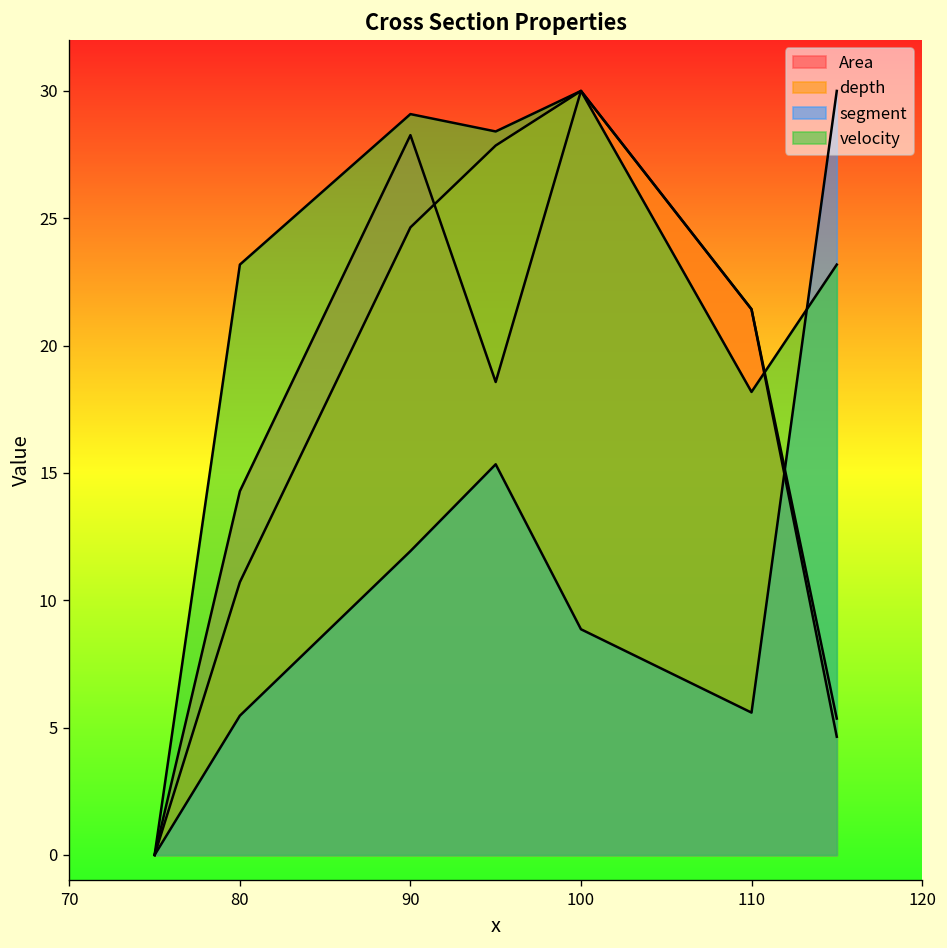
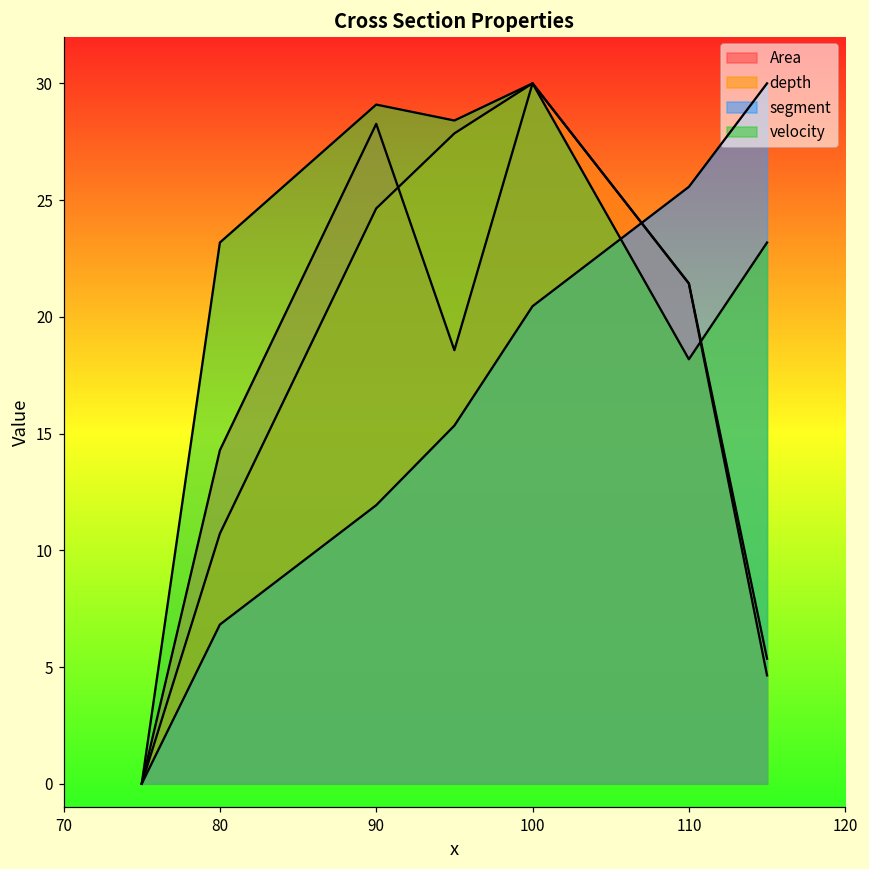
segment, 80: 5.5 -> 6.8
segment, 100: 8.9 -> 20.5
segment, 110: 5.6 -> 25.6
